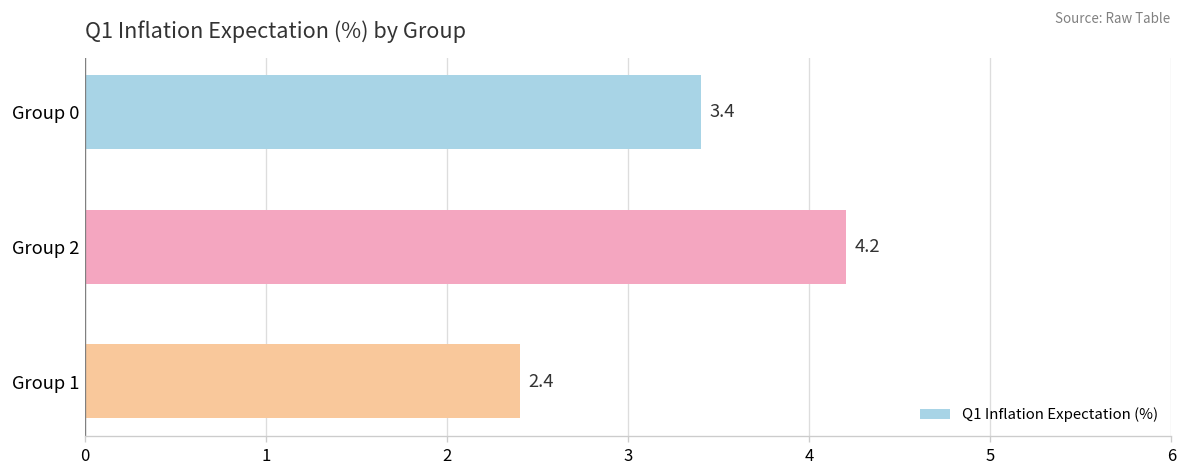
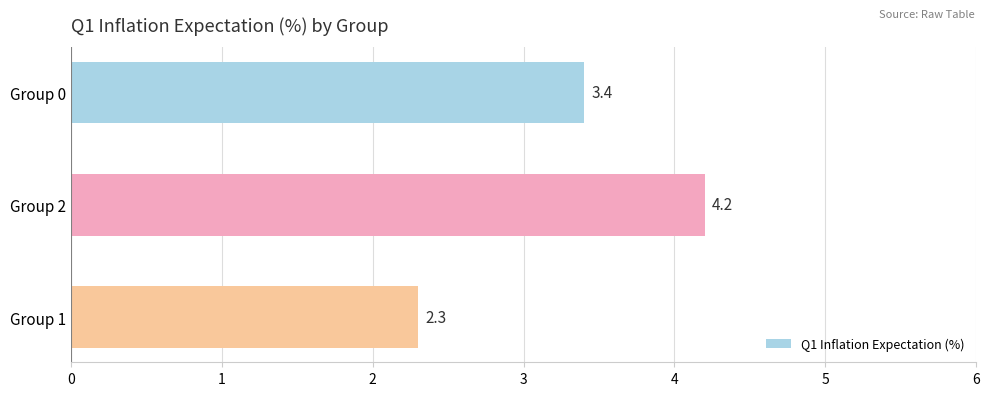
Group 1: 2.4 -> 2.3
